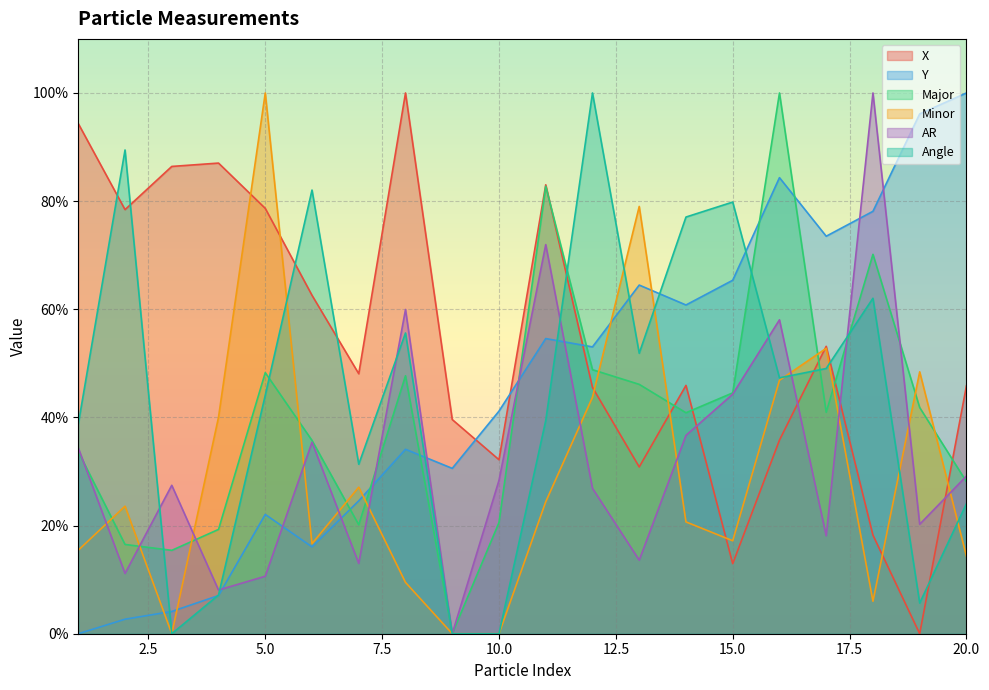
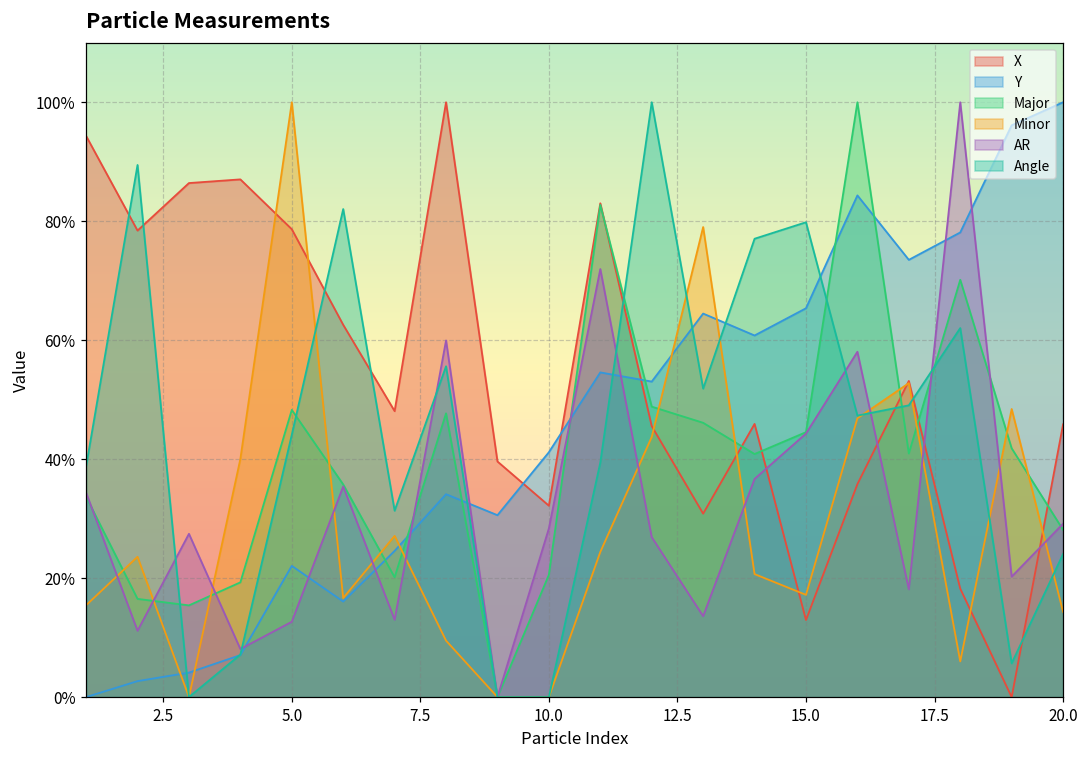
AR, 5.0: 11% -> 13%
